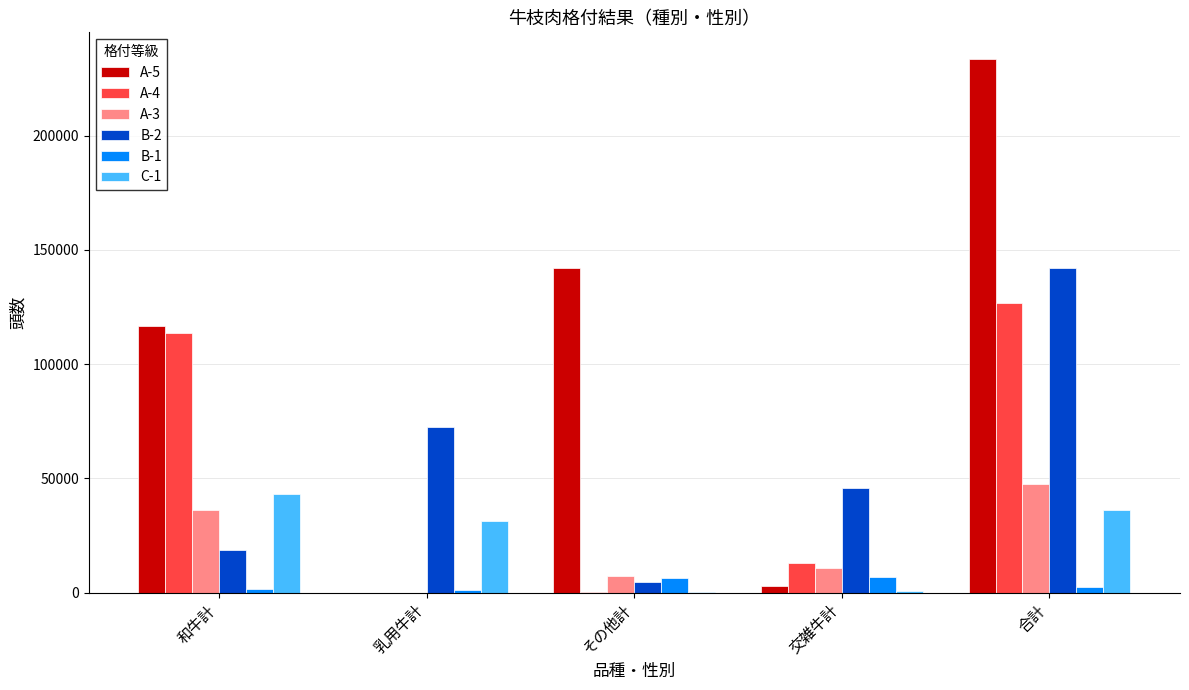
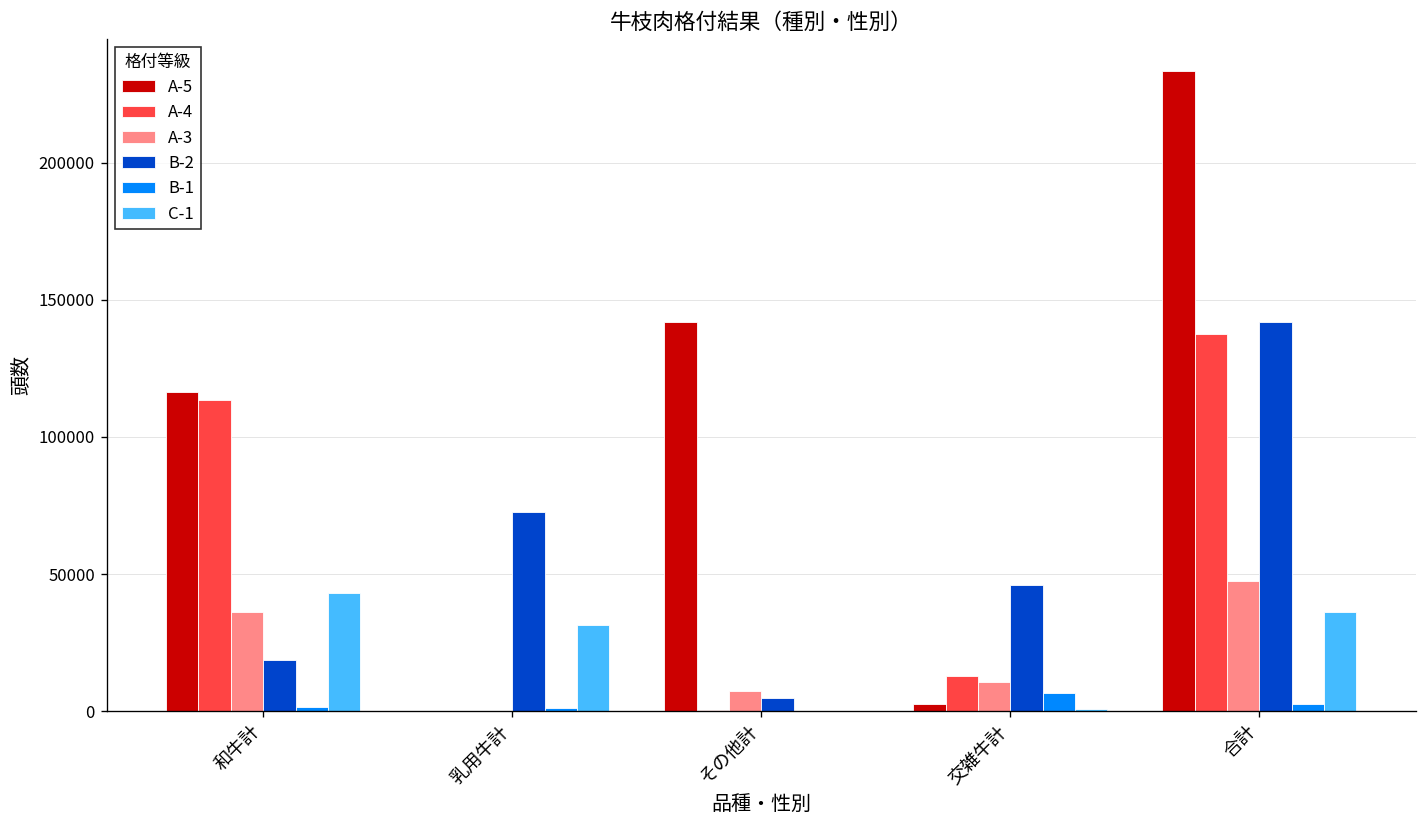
B-1, その他計: 6000 -> 0
A-4, 合計: 127000 -> 138000
